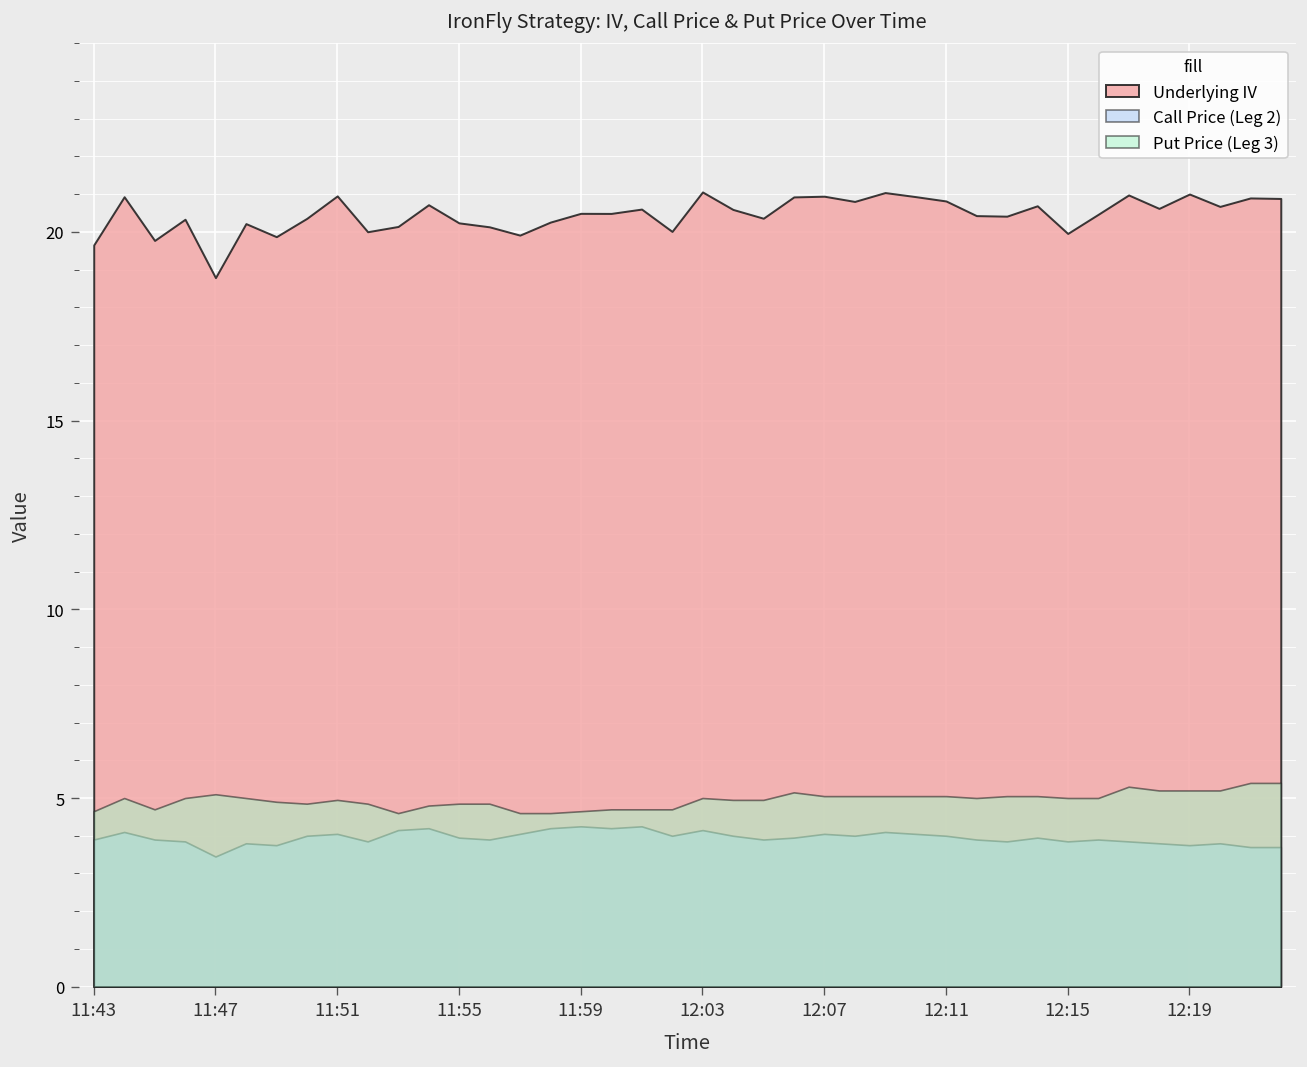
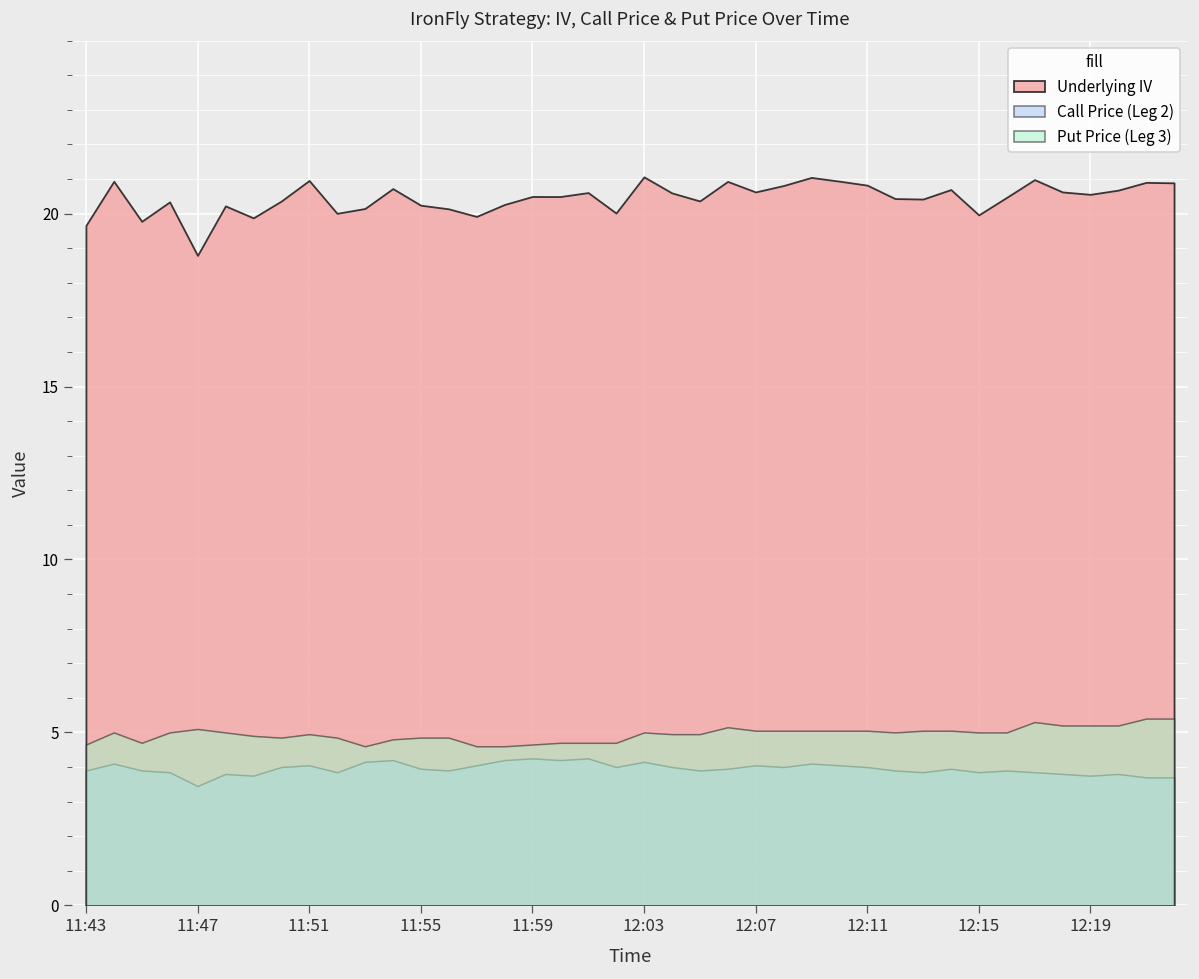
Underlying IV, 12:07: 20.9 -> 20.6
Underlying IV, 12:19: 21.0 -> 20.6
